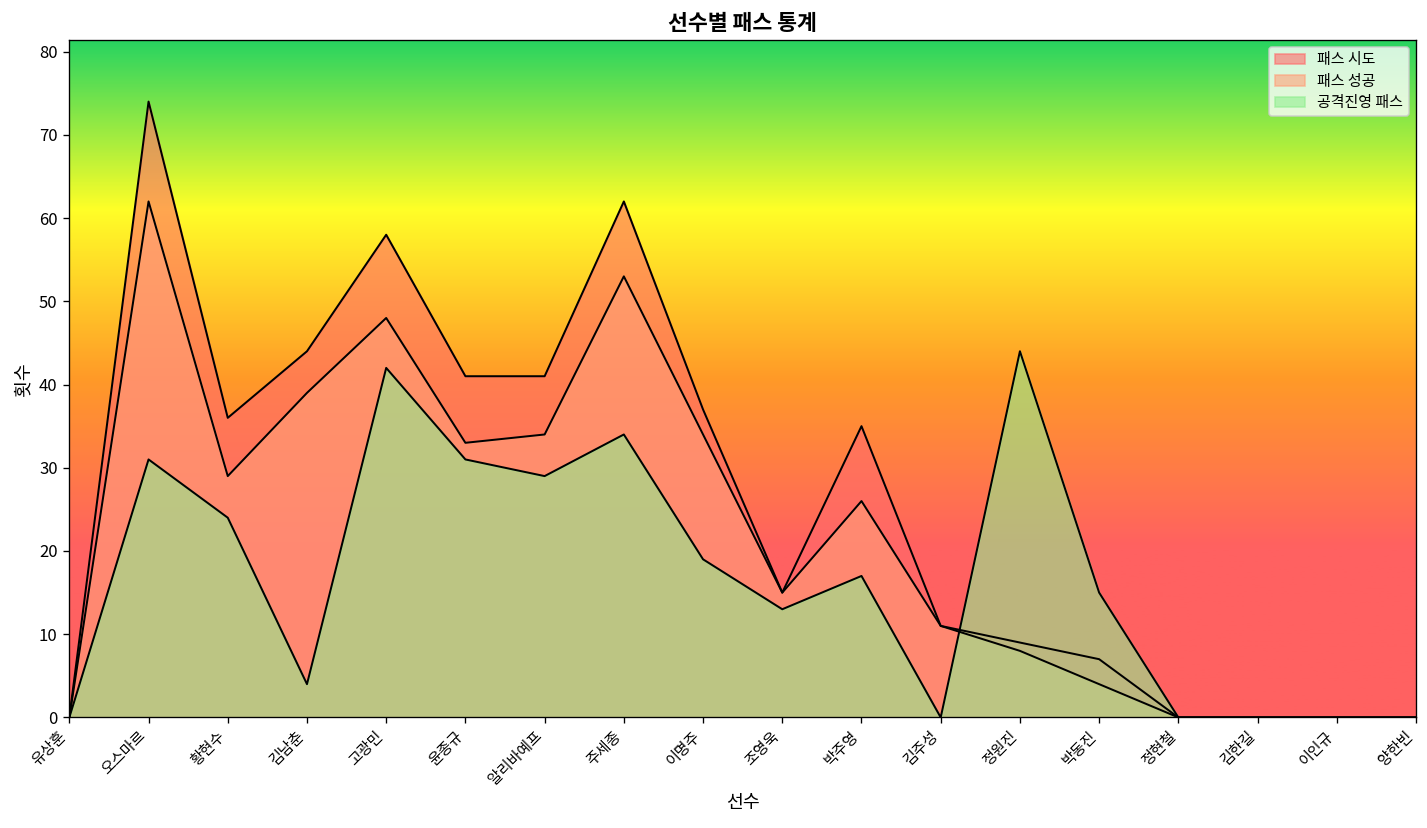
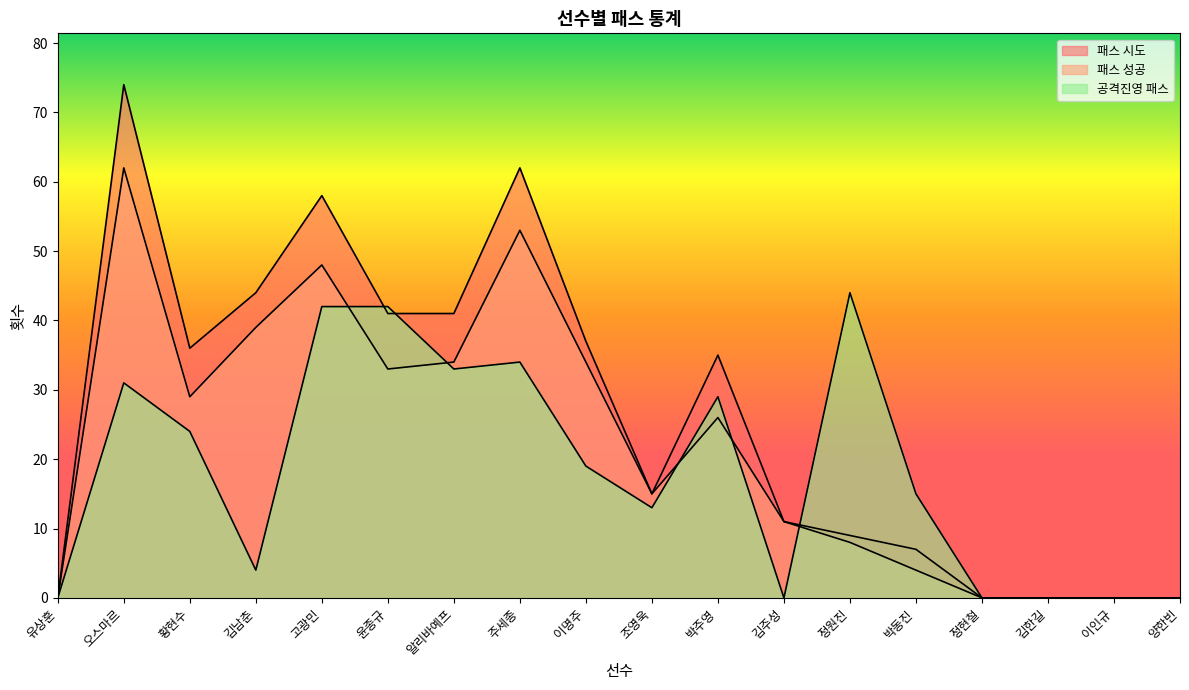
공격진영 패스, 윤종규: 31 -> 42
공격진영 패스, 알리바예프: 29 -> 33
공격진영 패스, 박주영: 17 -> 29
